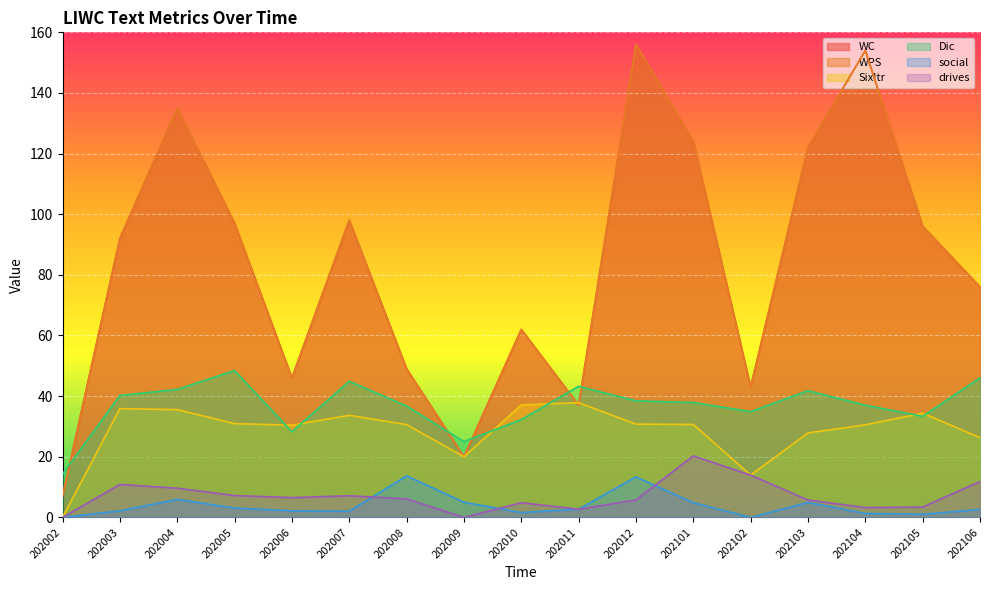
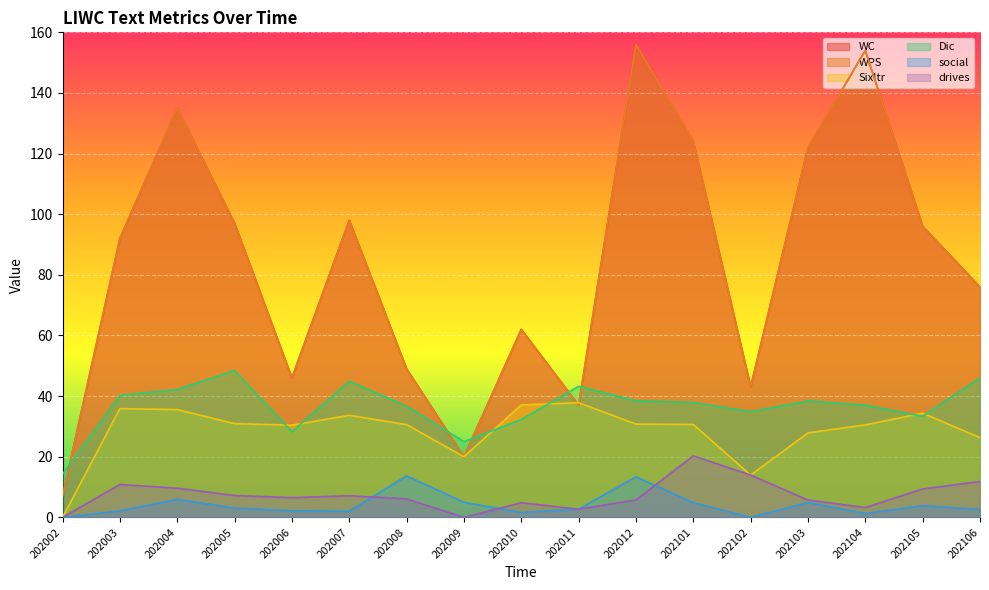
Dic, 202103: 42 -> 38
social, 202105: 1 -> 4
drives, 202105: 3 -> 9
